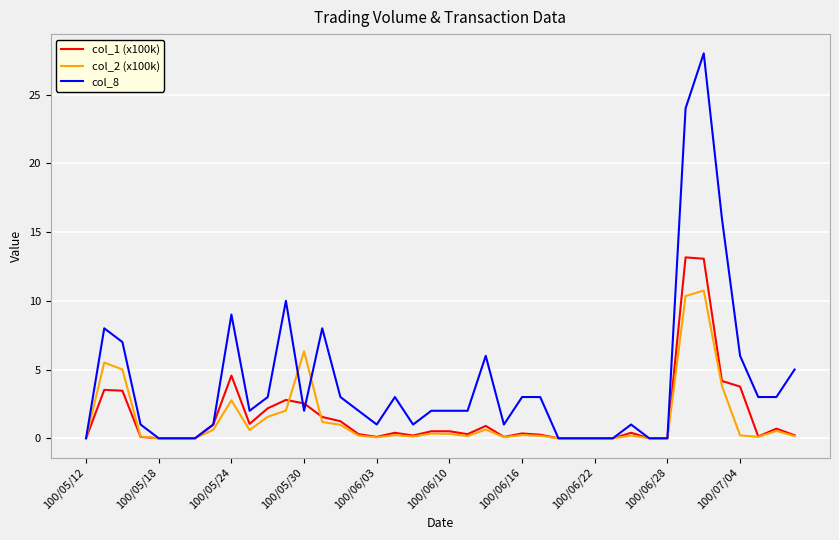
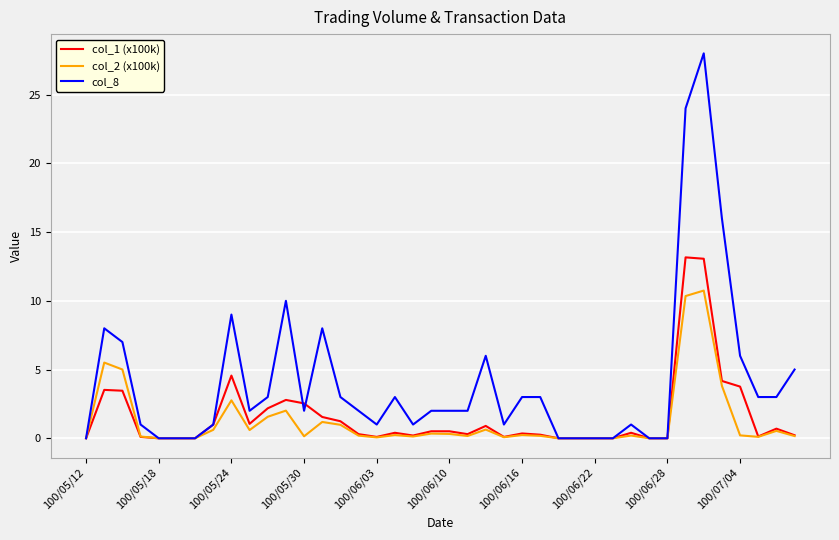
col_2 (x100k), 100/05/30: 6.3 -> 0.1
